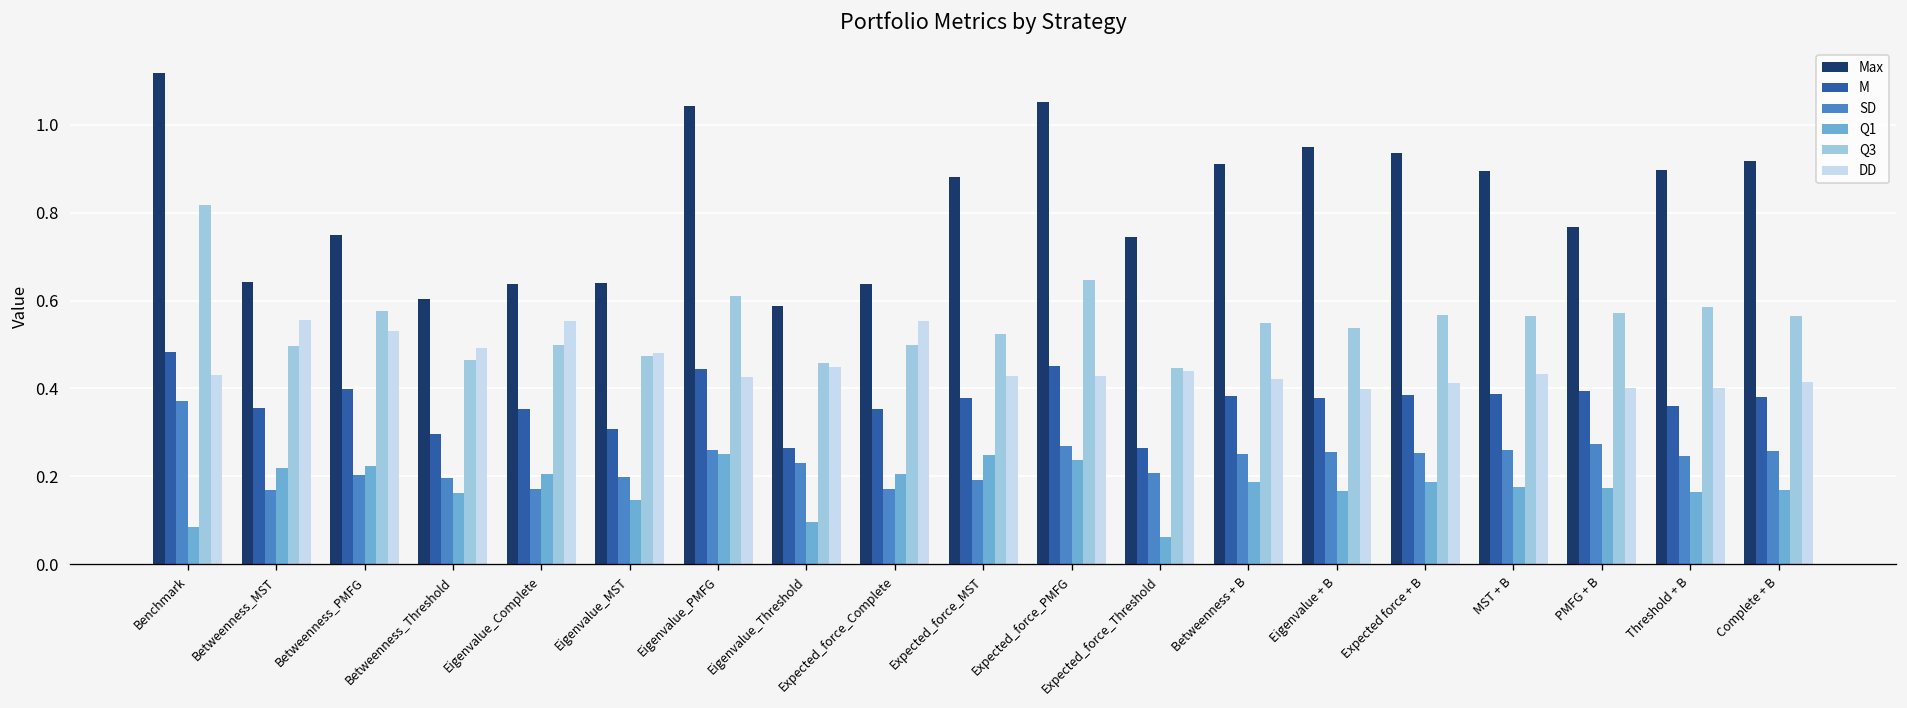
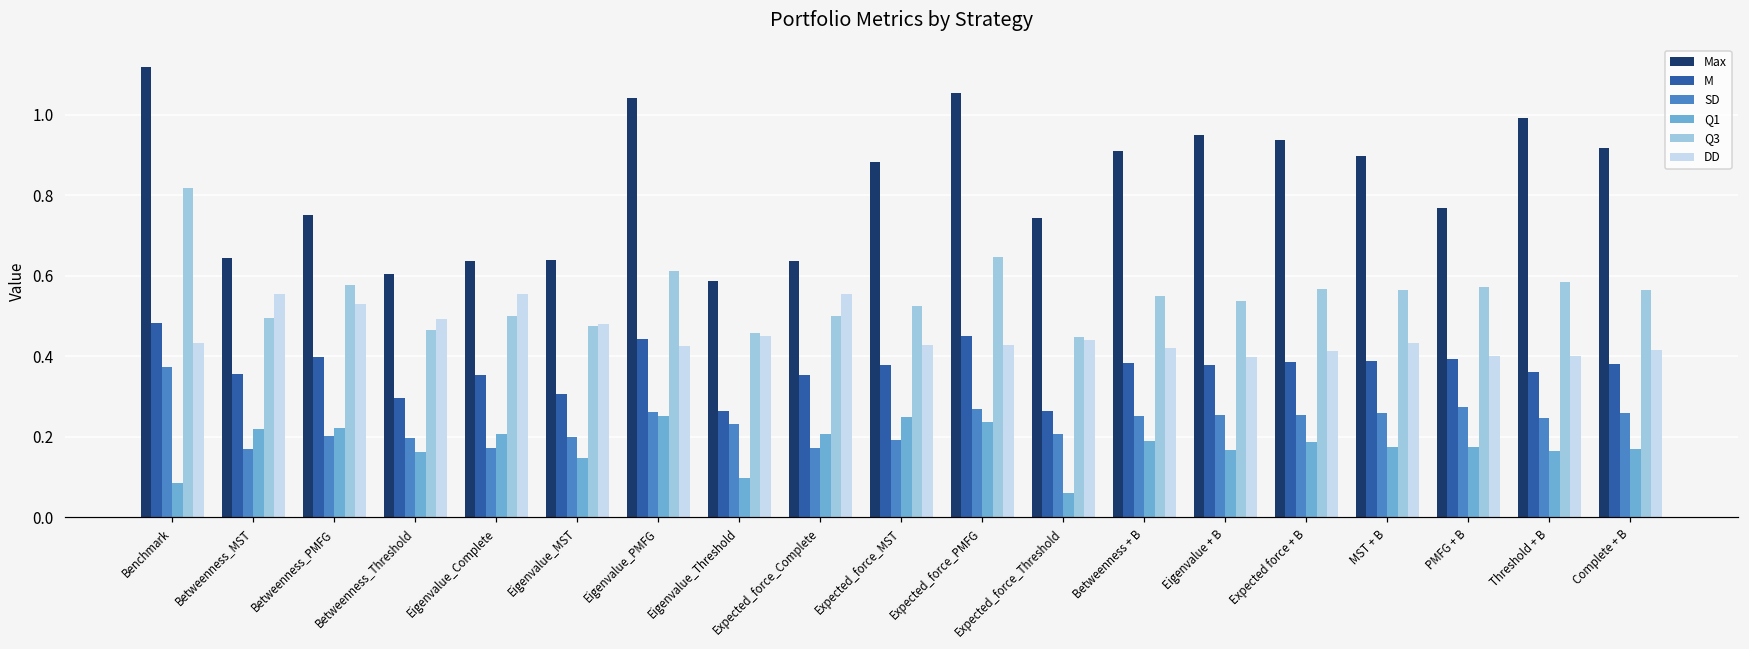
Max, Threshold + B: 0.90 -> 0.99
